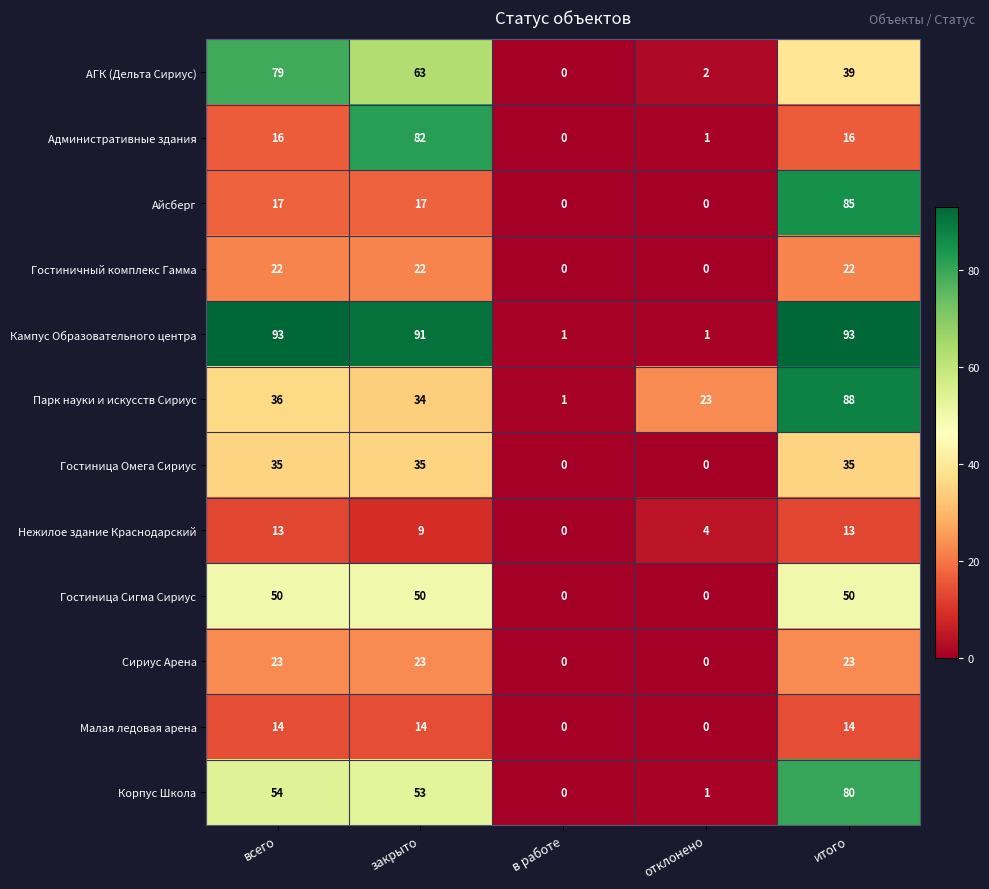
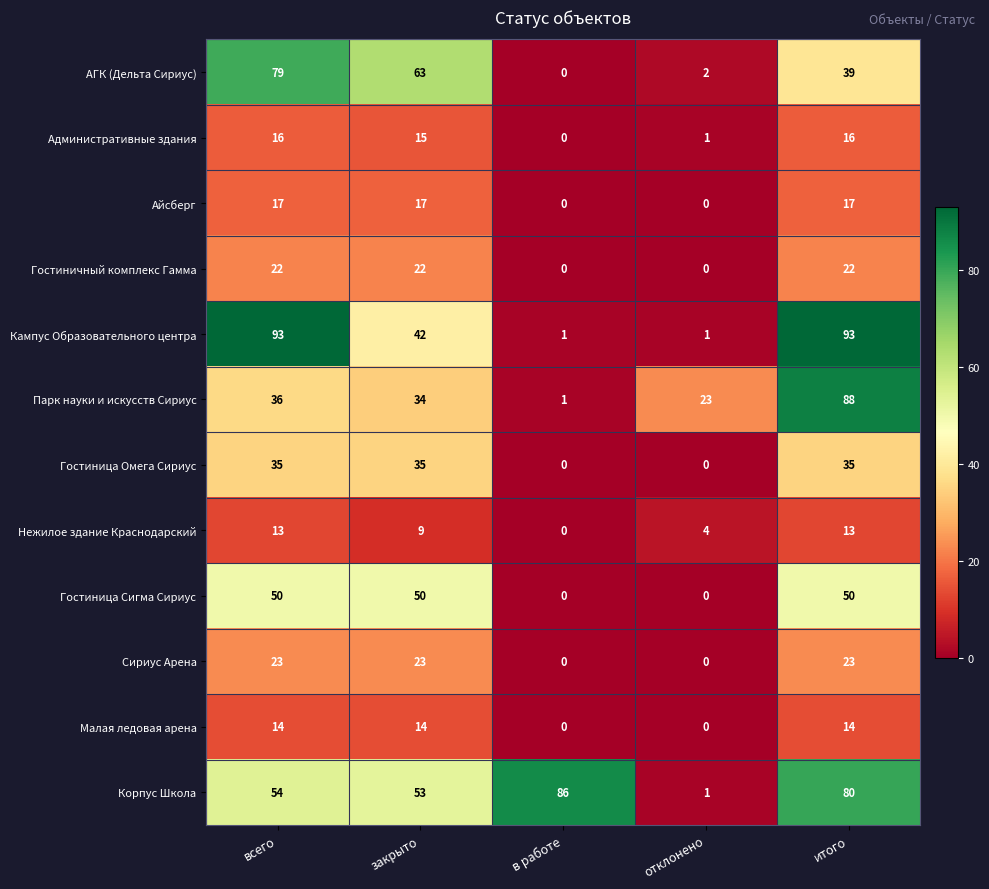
Административные здания, закрыто: 82 -> 15
Айсберг, итого: 85 -> 17
Кампус Образовательного центра, закрыто: 91 -> 42
Корпус Школа, в работе: 0 -> 86
